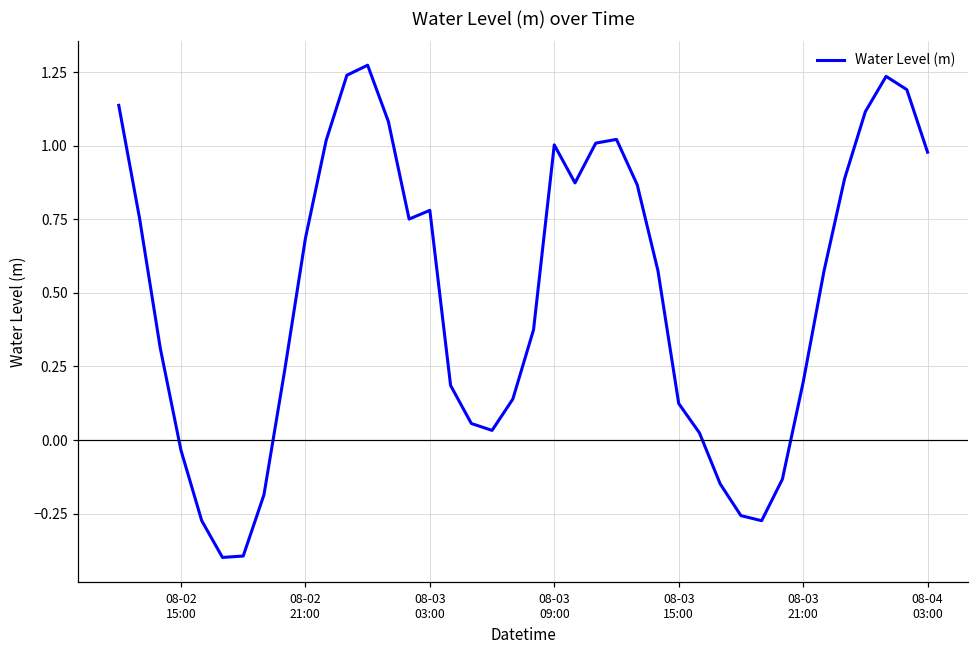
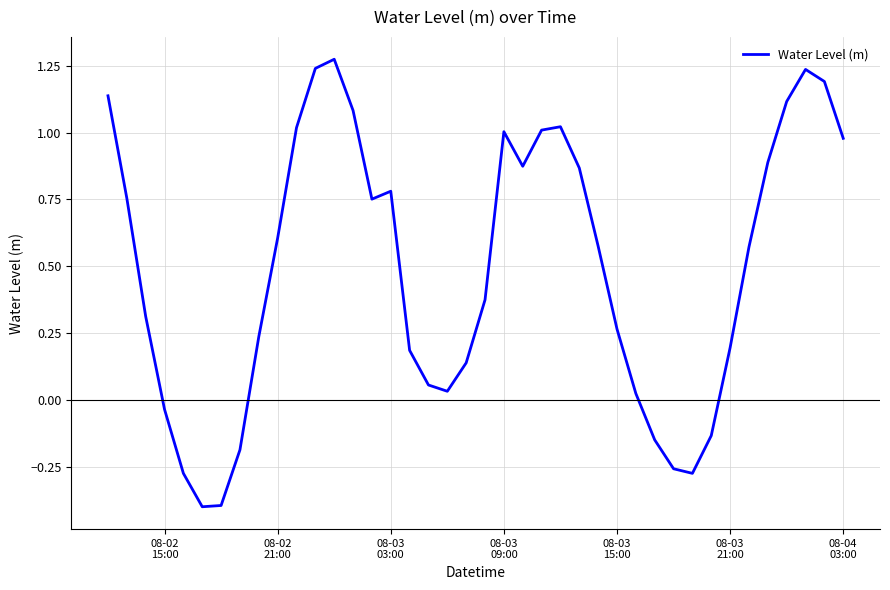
08-02 21:00: 0.69 -> 0.61
08-03 15:00: 0.12 -> 0.27
